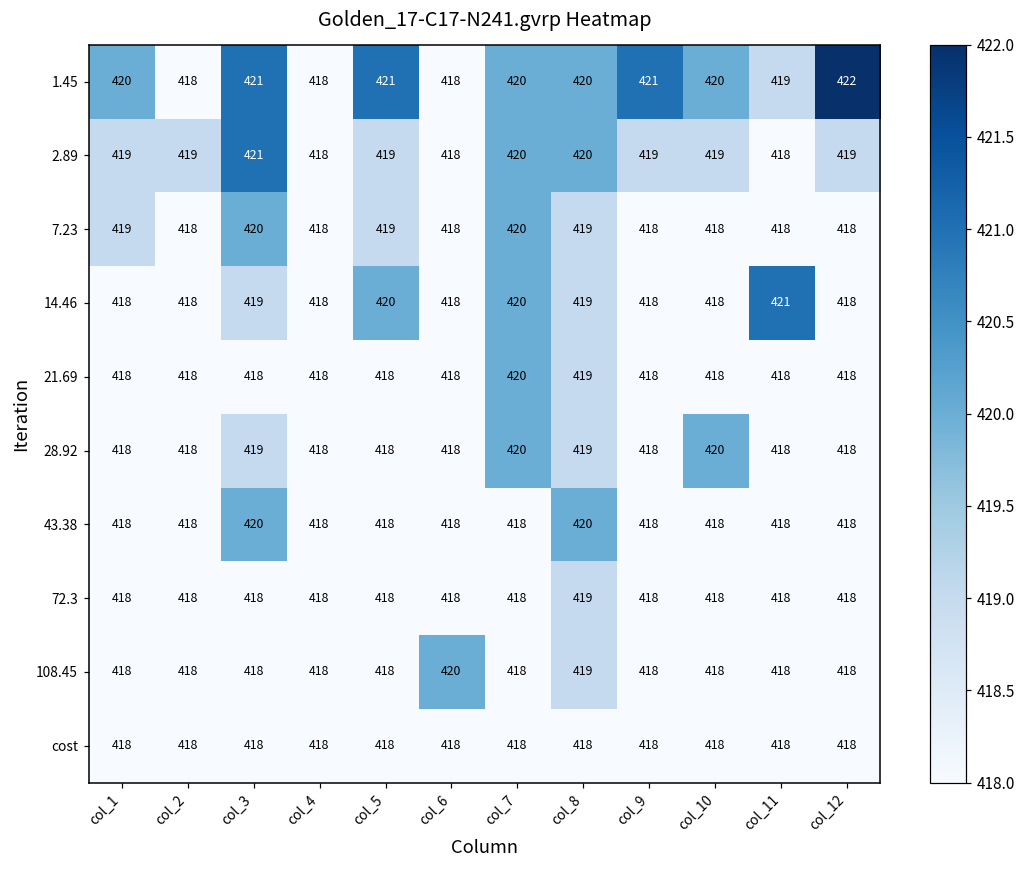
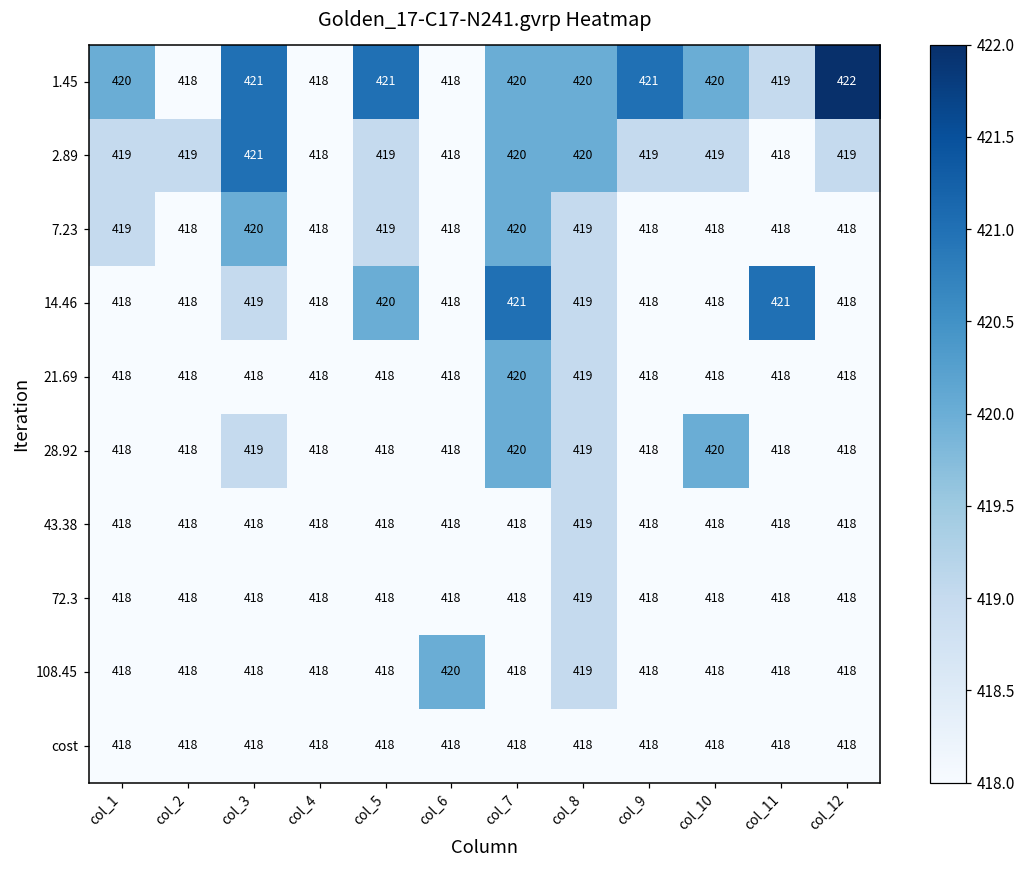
14.46, col_7: 420 -> 421
43.38, col_3: 420 -> 418
43.38, col_8: 420 -> 419
